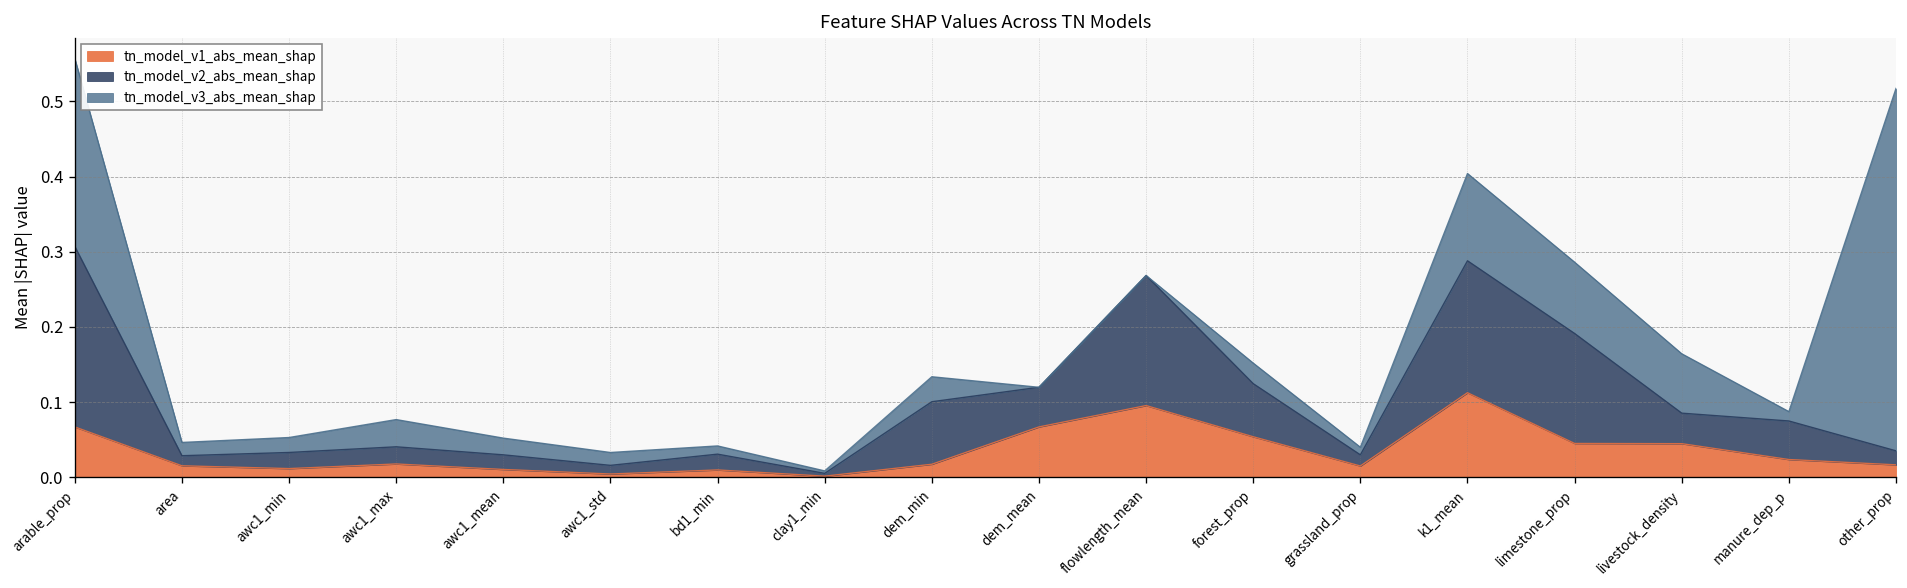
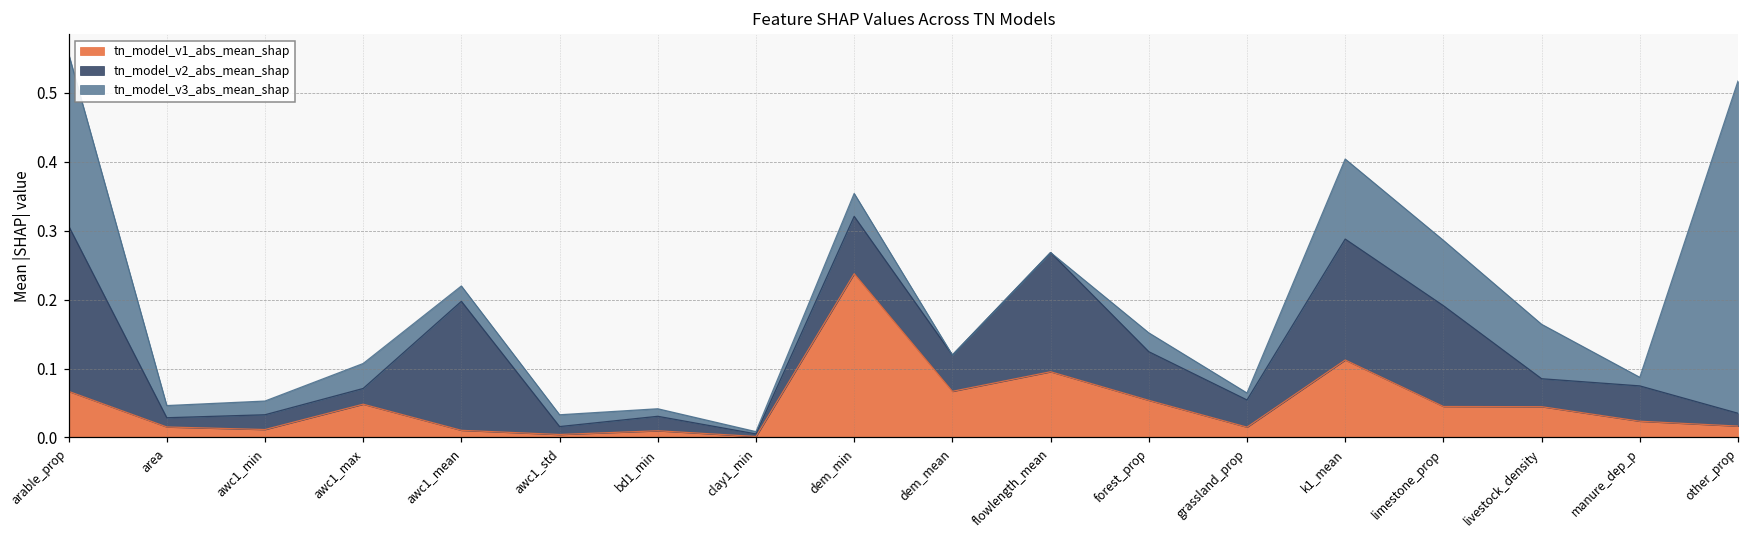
tn_model_v1_abs_mean_shap, awc1_max: 0.02 -> 0.05
tn_model_v2_abs_mean_shap, awc1_mean: 0.02 -> 0.19
tn_model_v1_abs_mean_shap, dem_min: 0.02 -> 0.24
tn_model_v2_abs_mean_shap, grassland_prop: 0.01 -> 0.04
